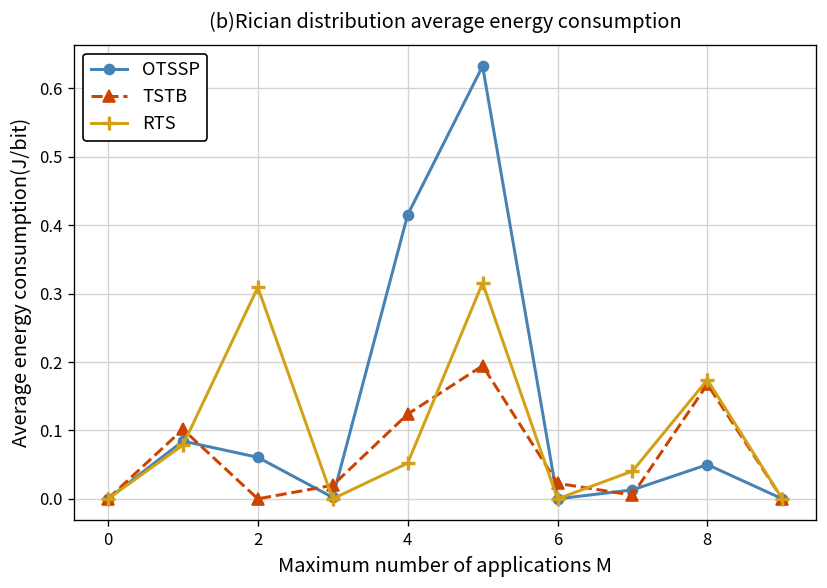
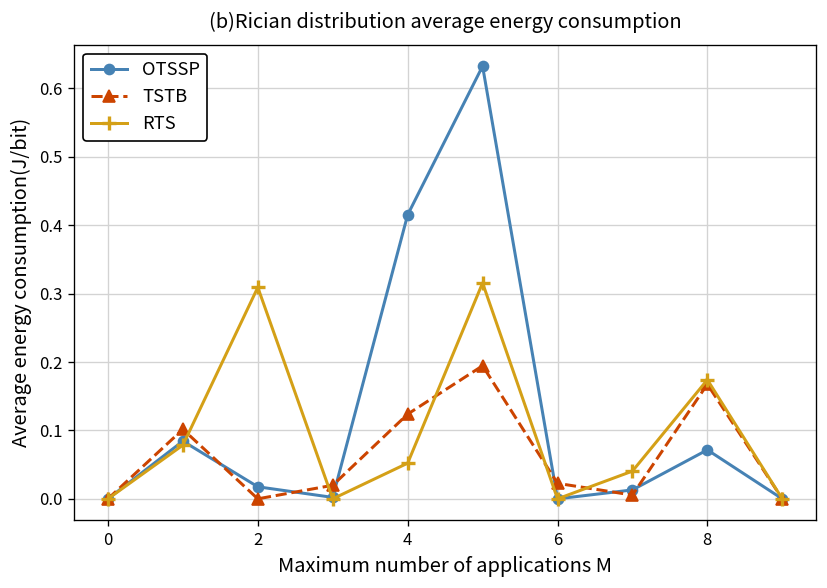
OTSSP, 2: 0.06 -> 0.02
OTSSP, 8: 0.05 -> 0.07
